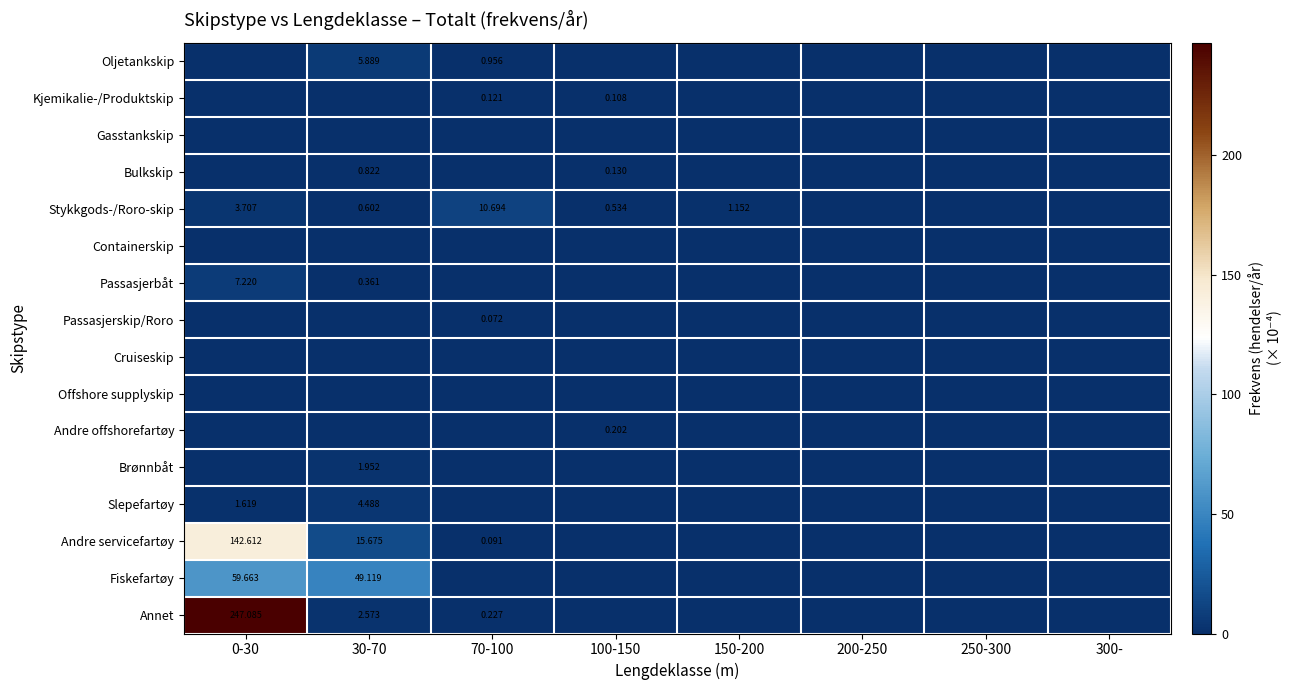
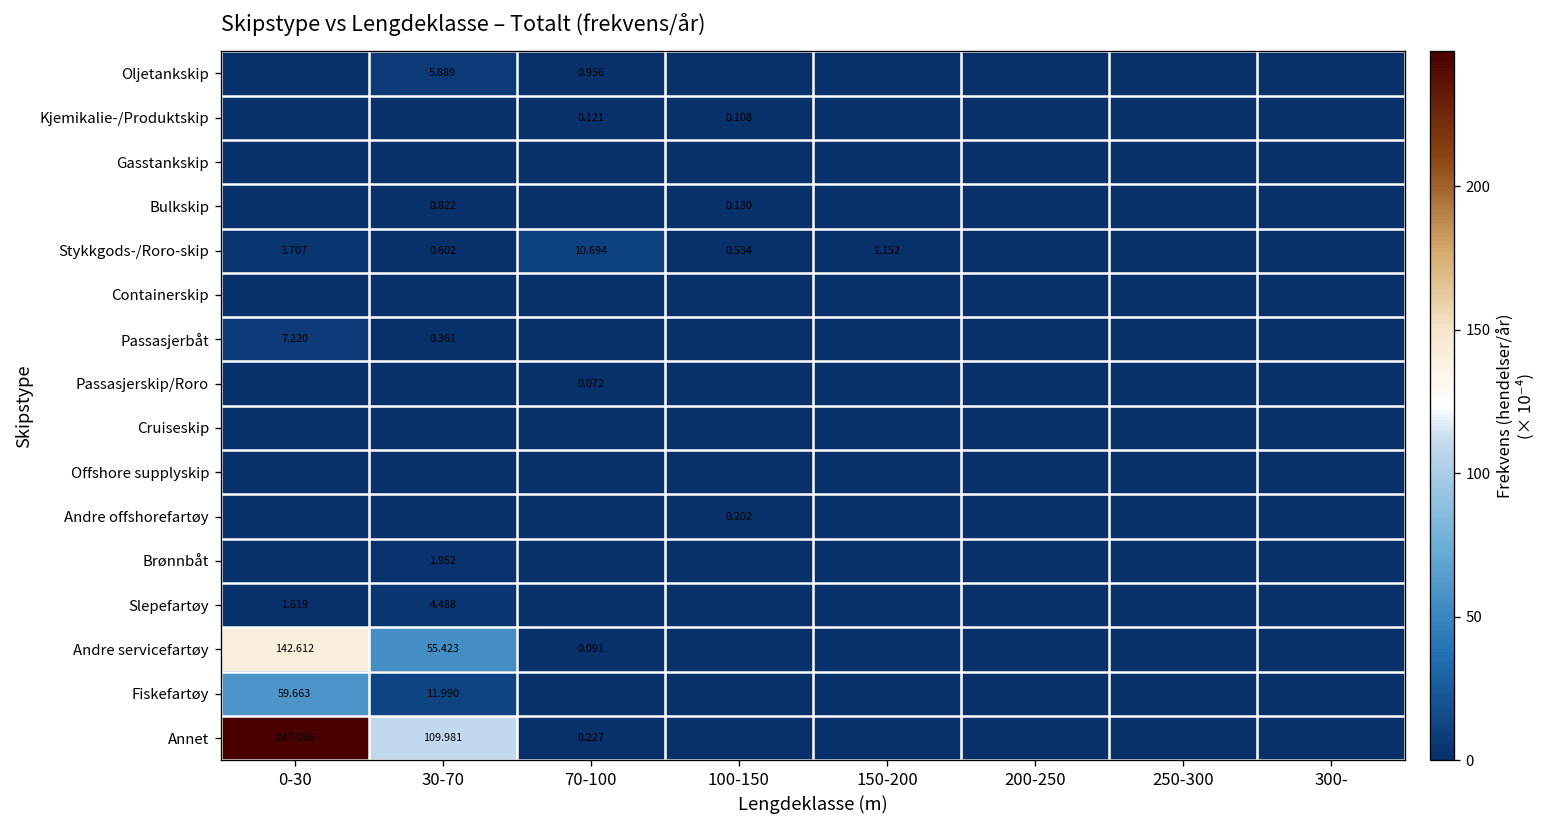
Andre servicefartøy, 30-70: 15.675 -> 55.423
Fiskefartøy, 30-70: 49.119 -> 11.990
Annet, 30-70: 2.573 -> 109.981
